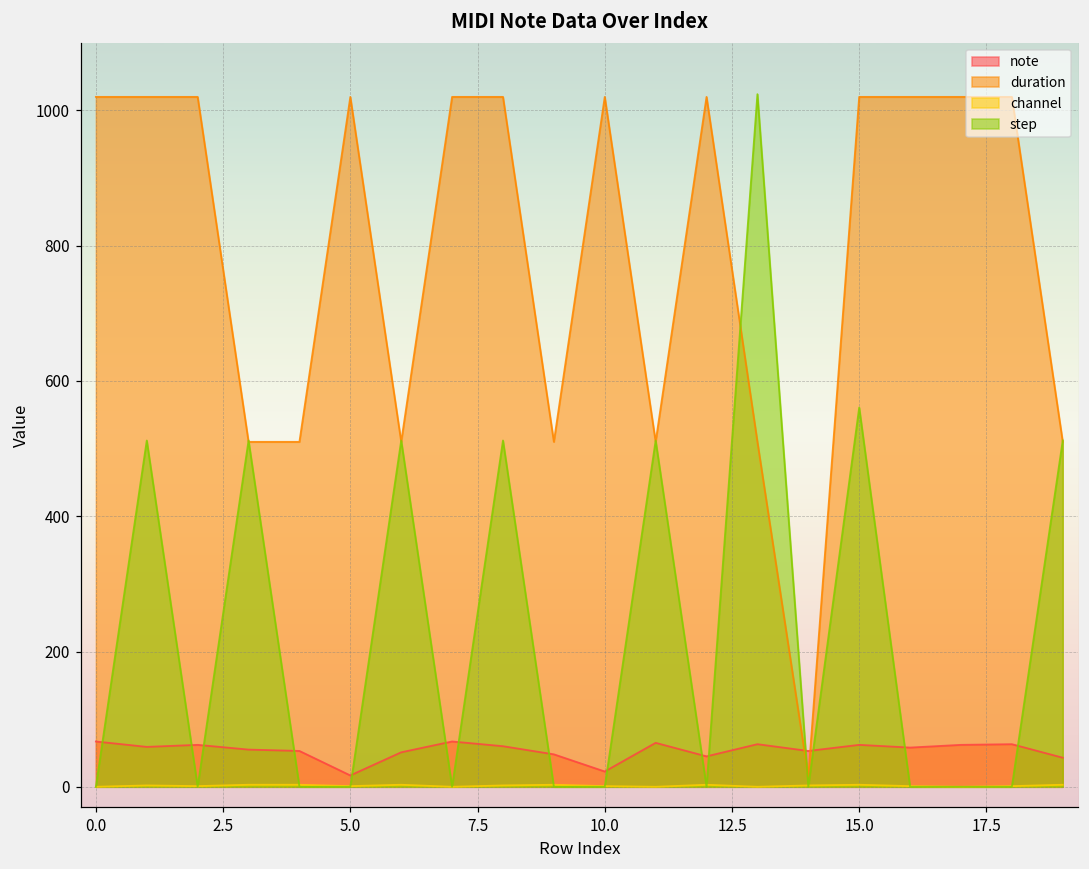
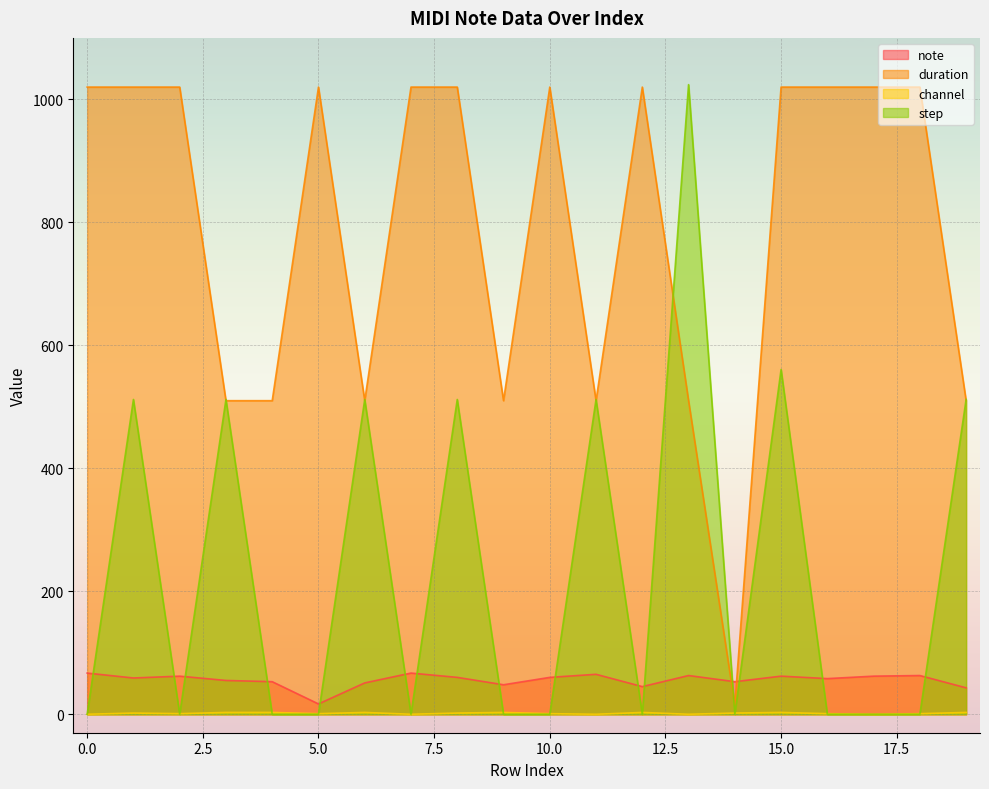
note, 10.0: 20 -> 60
